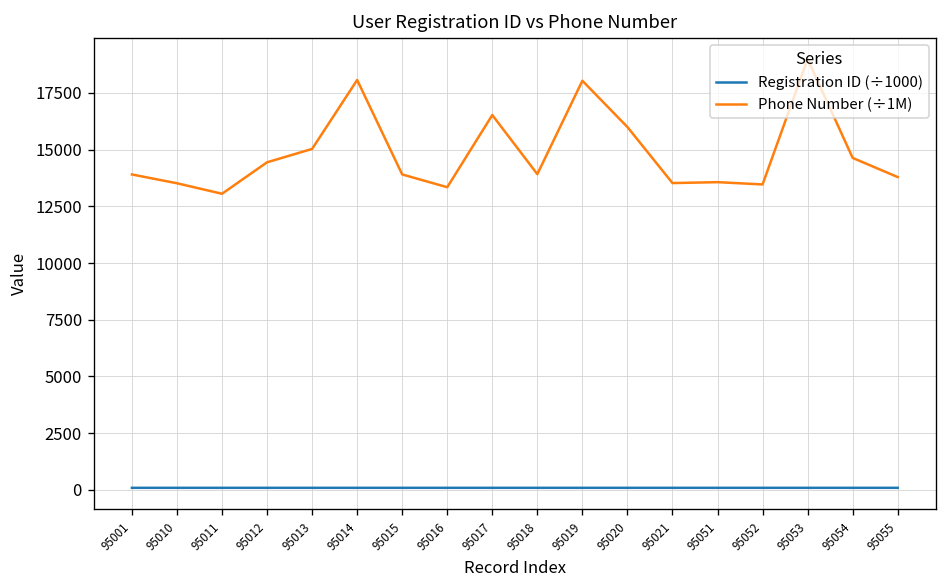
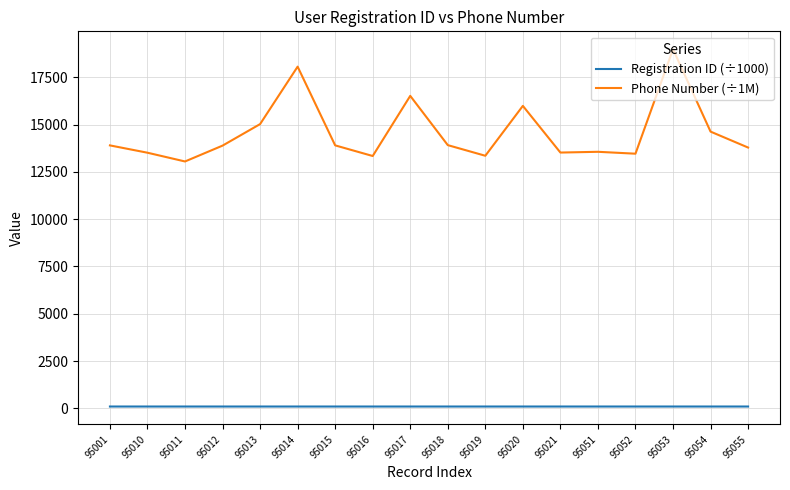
Phone Number (÷1M), 95012: 14400 -> 13900
Phone Number (÷1M), 95019: 18000 -> 13400
